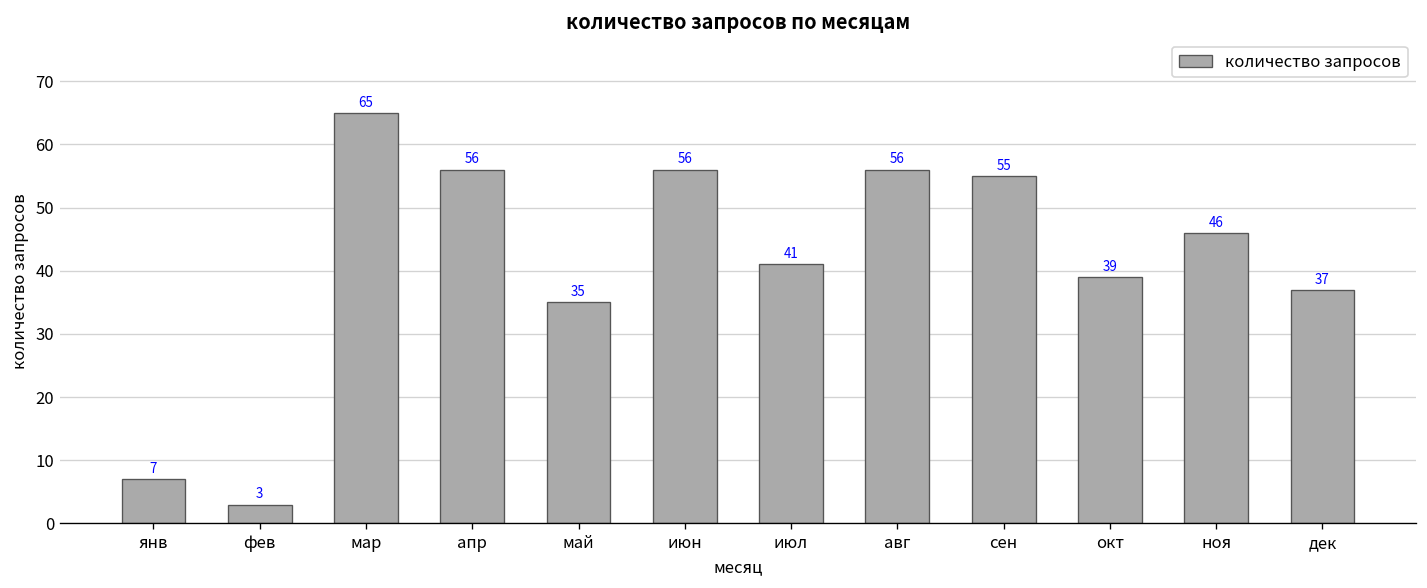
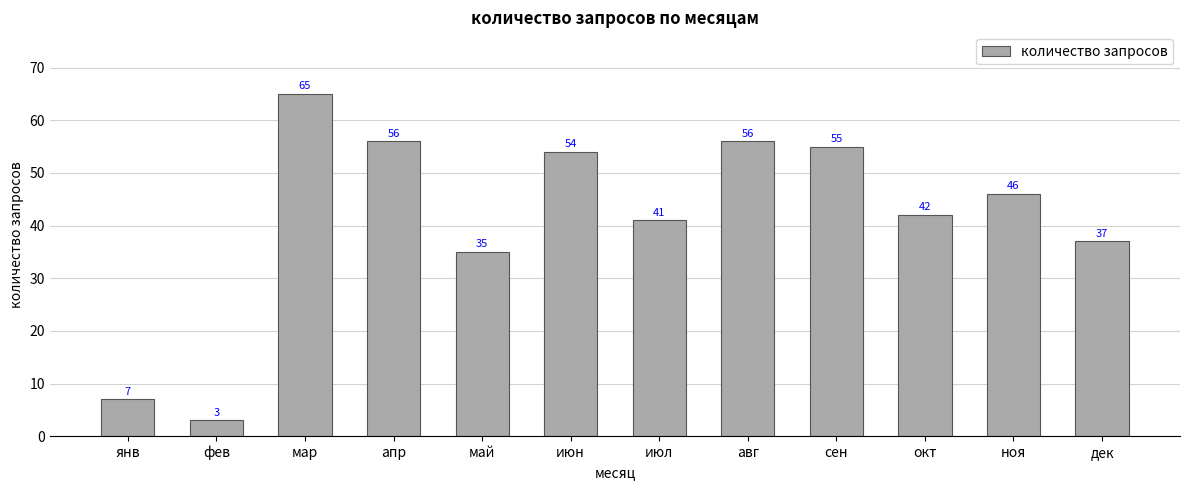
июн: 56 -> 54
окт: 39 -> 42
